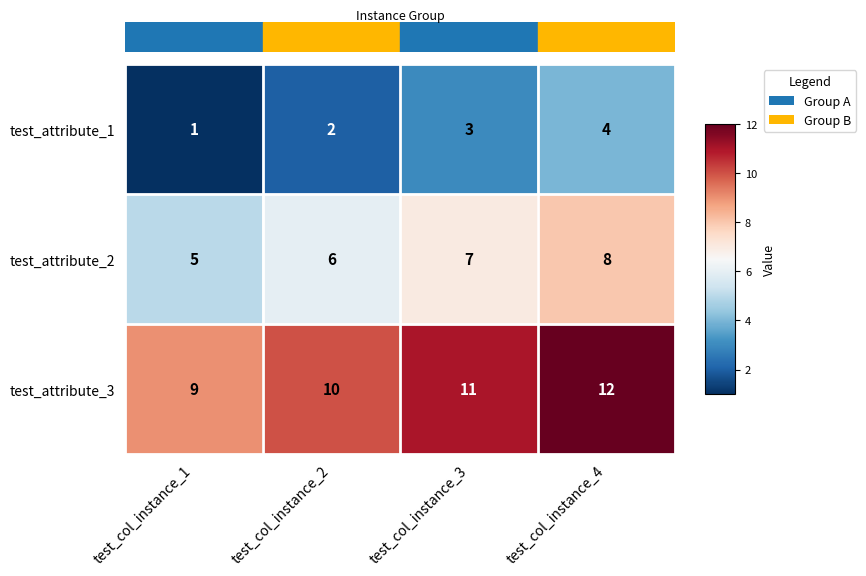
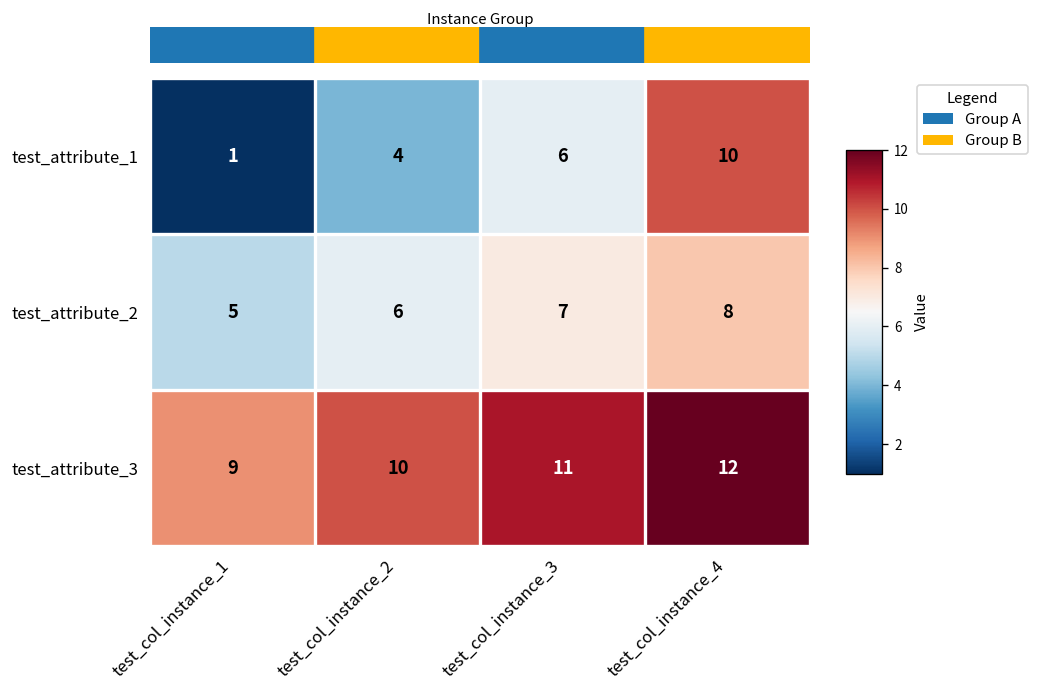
test_attribute_1, test_col_instance_2: 2 -> 4
test_attribute_1, test_col_instance_3: 3 -> 6
test_attribute_1, test_col_instance_4: 4 -> 10
